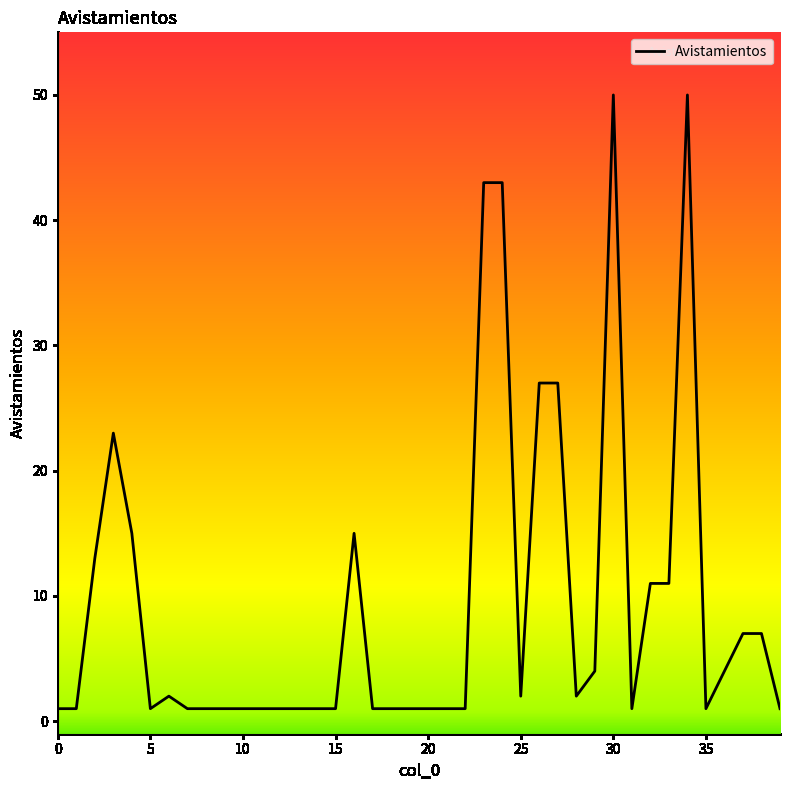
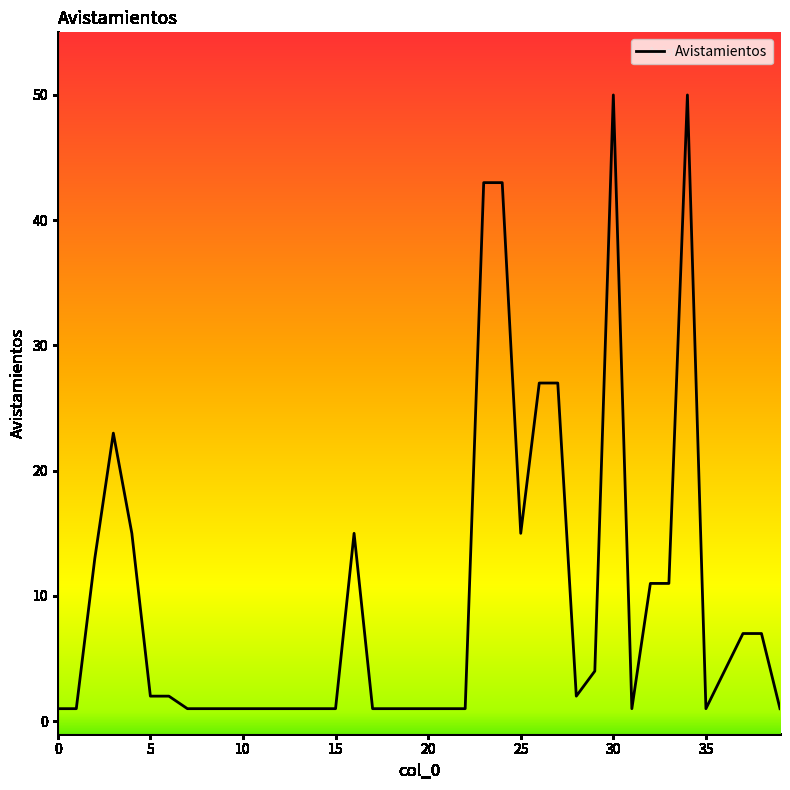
5: 1 -> 2
25: 2 -> 15
